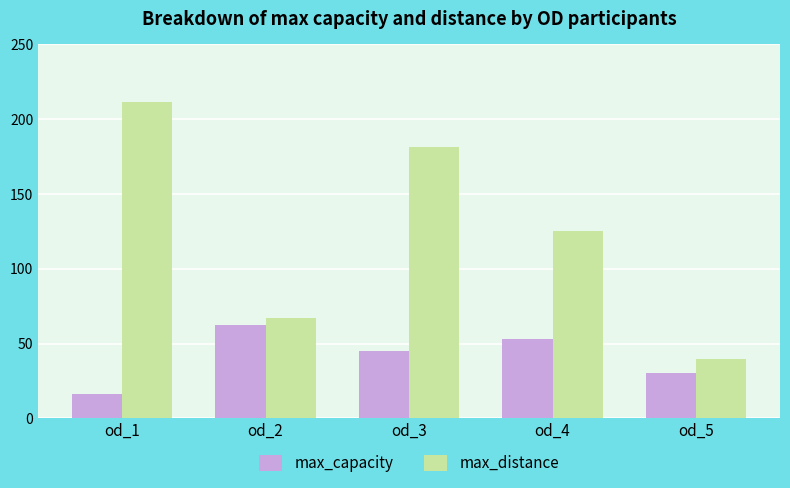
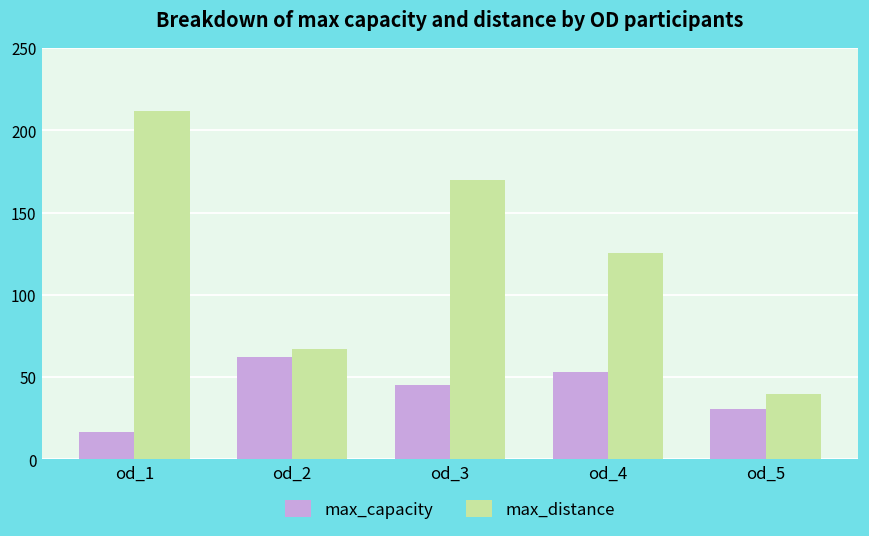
max_distance, od_3: 182 -> 170
